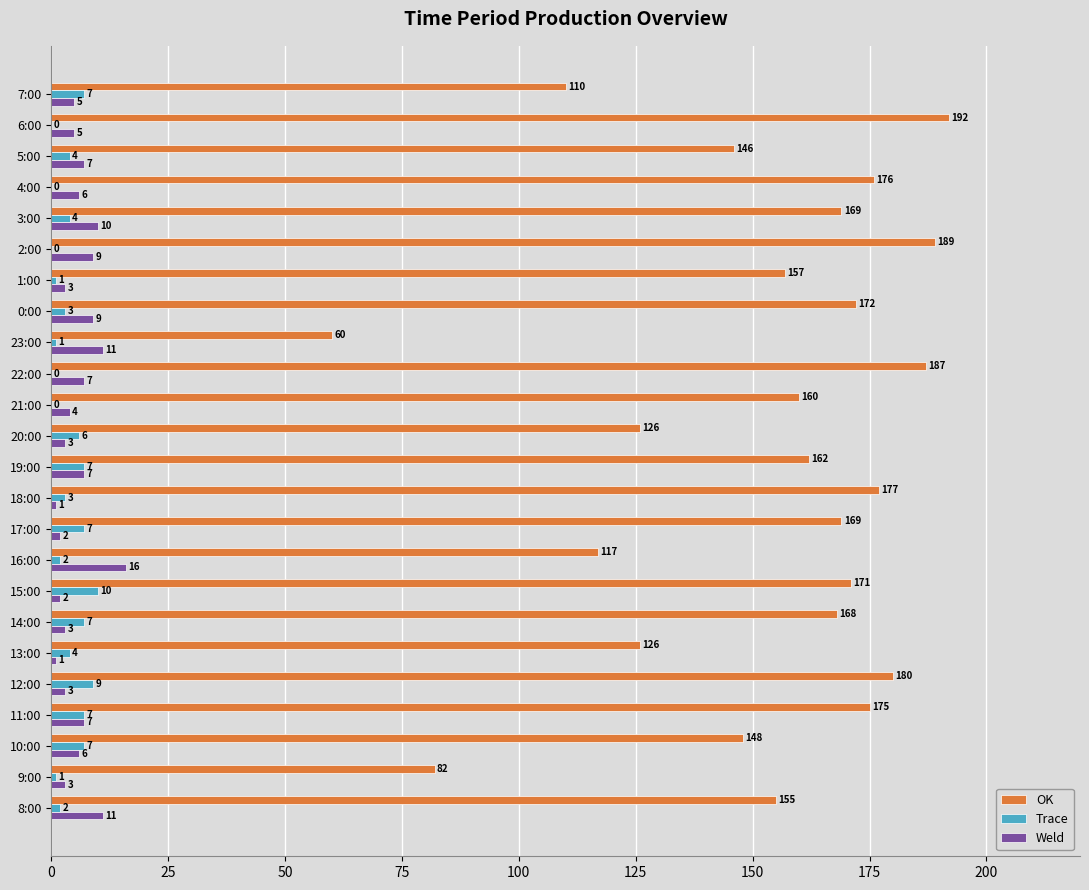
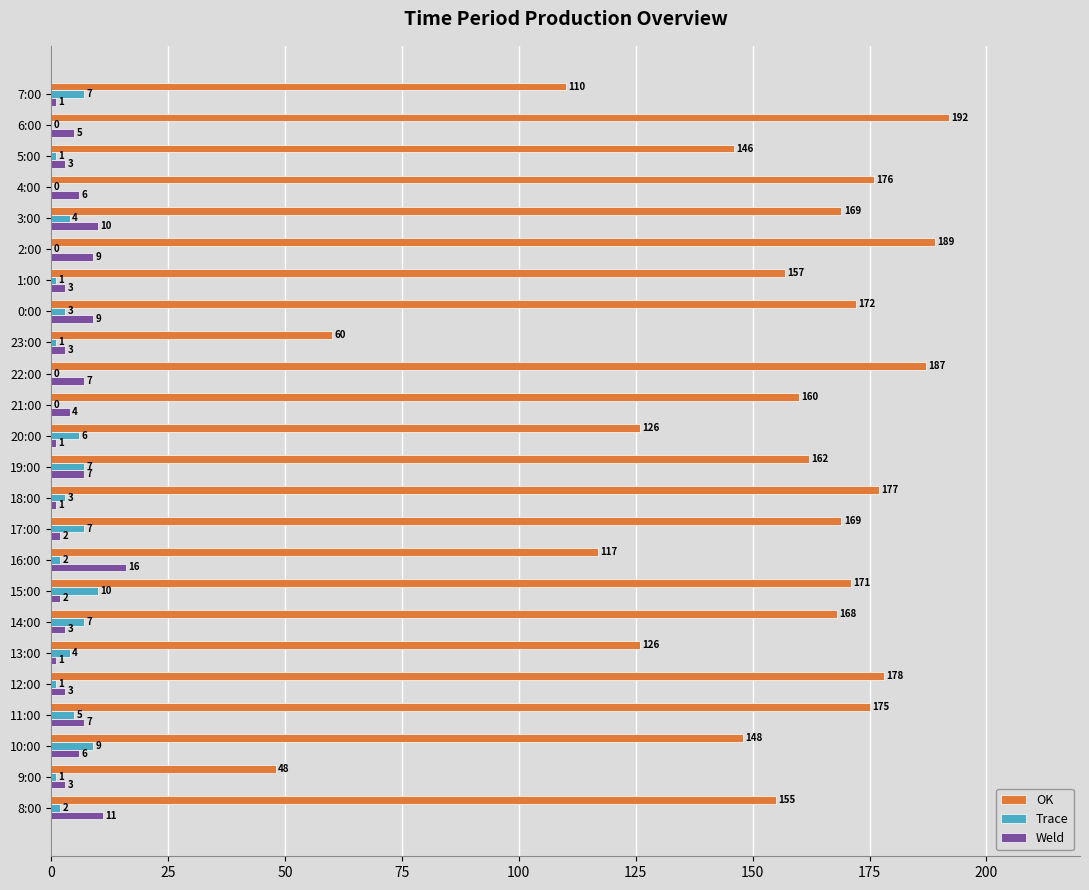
Weld, 7:00: 5 -> 1
Trace, 5:00: 4 -> 1
Weld, 5:00: 7 -> 3
Weld, 23:00: 11 -> 3
Weld, 20:00: 3 -> 1
OK, 12:00: 180 -> 178
Trace, 12:00: 9 -> 1
Trace, 11:00: 7 -> 5
Trace, 10:00: 7 -> 9
OK, 9:00: 82 -> 48
